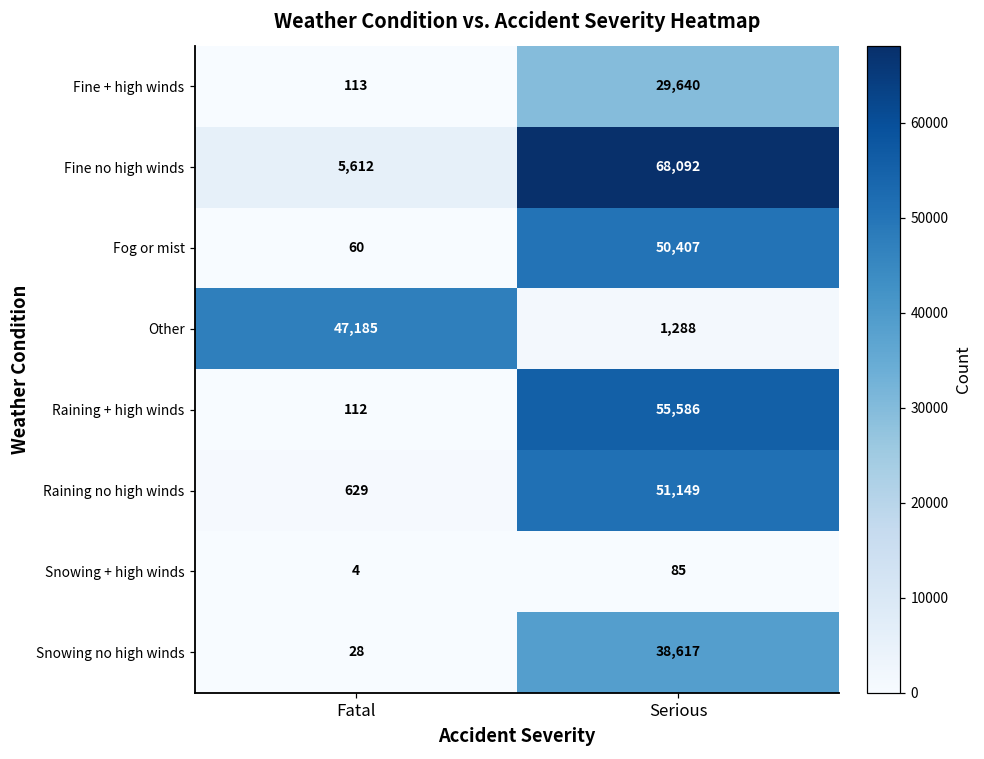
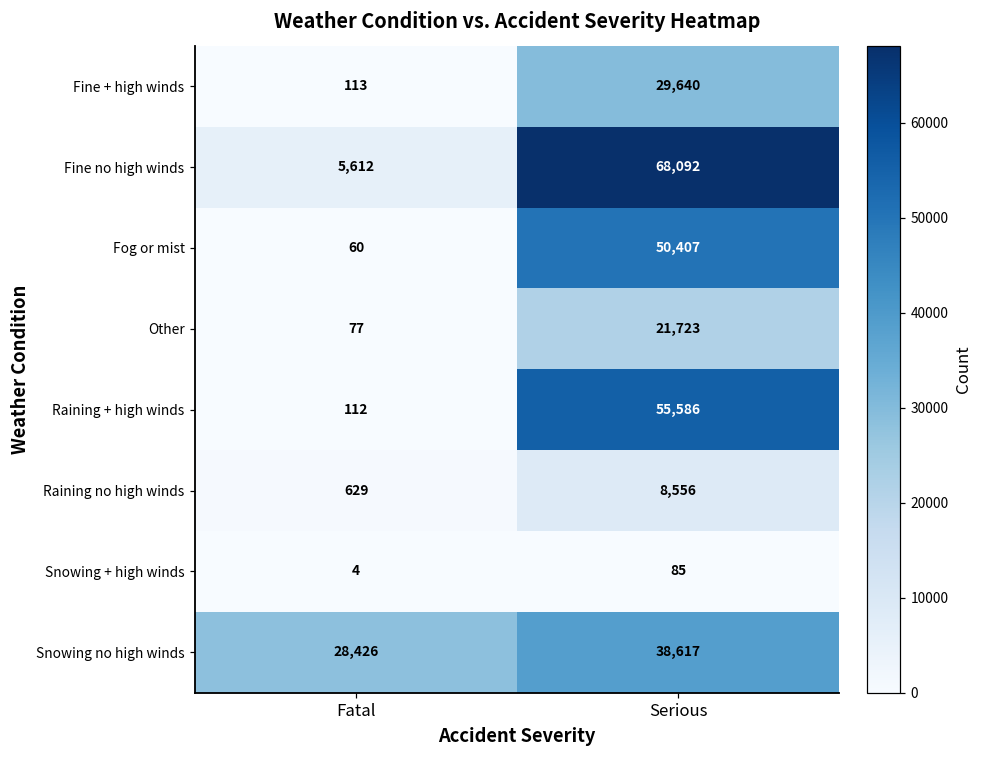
Other, Fatal: 47,185 -> 77
Other, Serious: 1,288 -> 21,723
Raining no high winds, Serious: 51,149 -> 8,556
Snowing no high winds, Fatal: 28 -> 28,426
